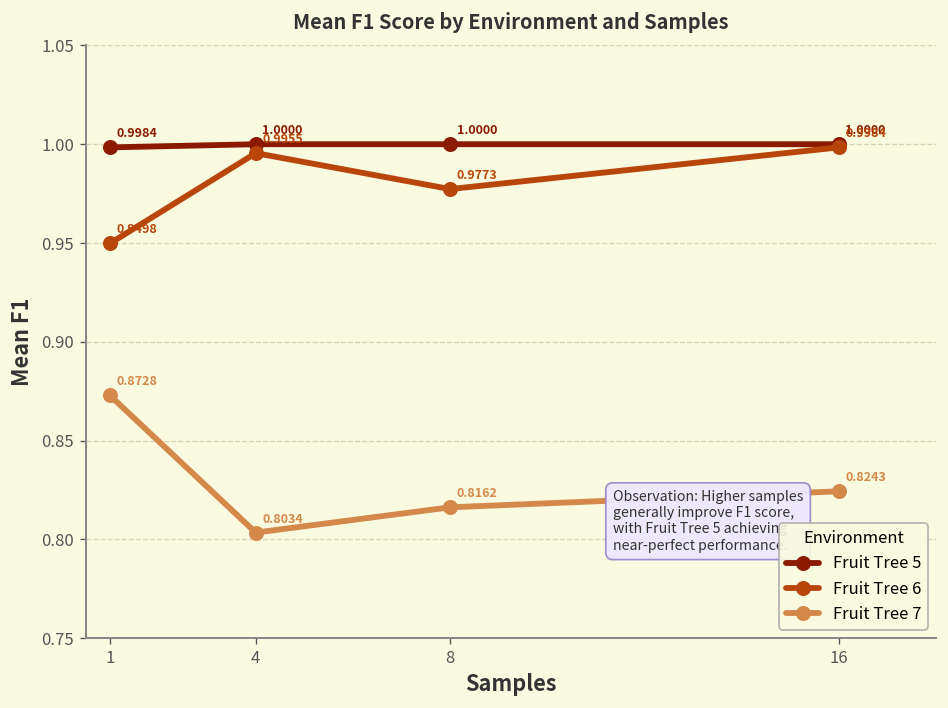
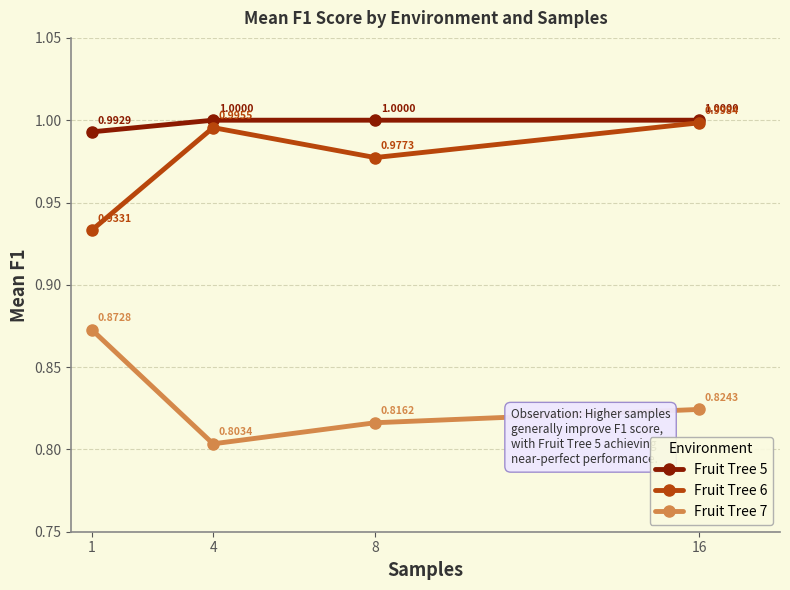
Fruit Tree 5, 1: 0.9984 -> 0.9929
Fruit Tree 6, 1: 0.9498 -> 0.9331
